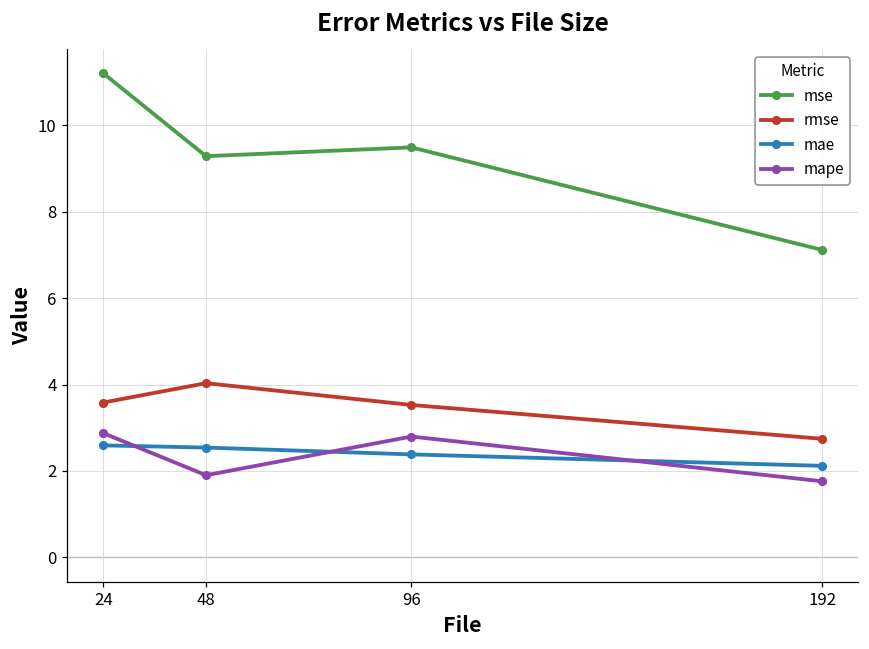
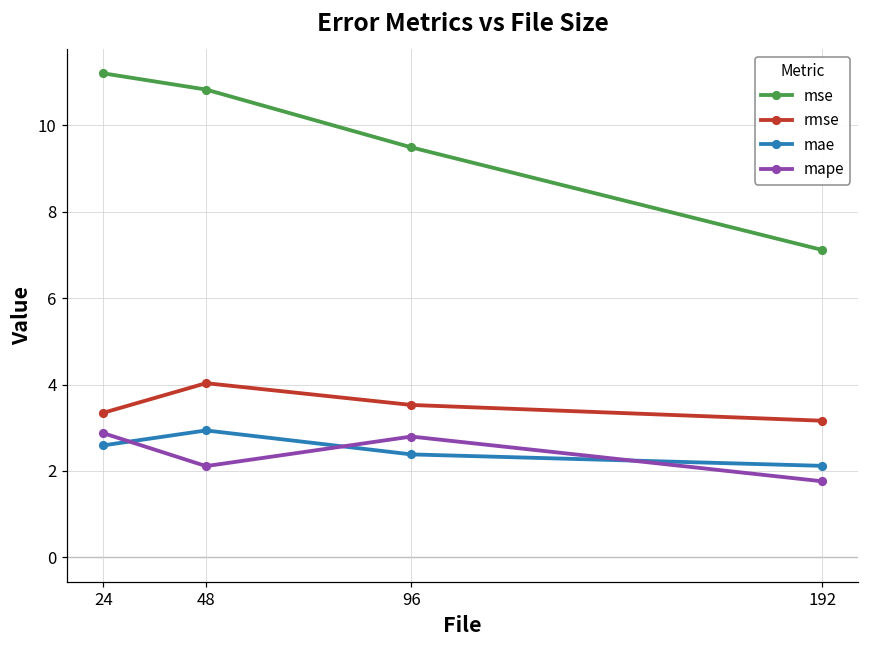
rmse, 24: 3.6 -> 3.3
mse, 48: 9.3 -> 10.8
mae, 48: 2.5 -> 2.9
mape, 48: 1.9 -> 2.1
rmse, 192: 2.7 -> 3.2
